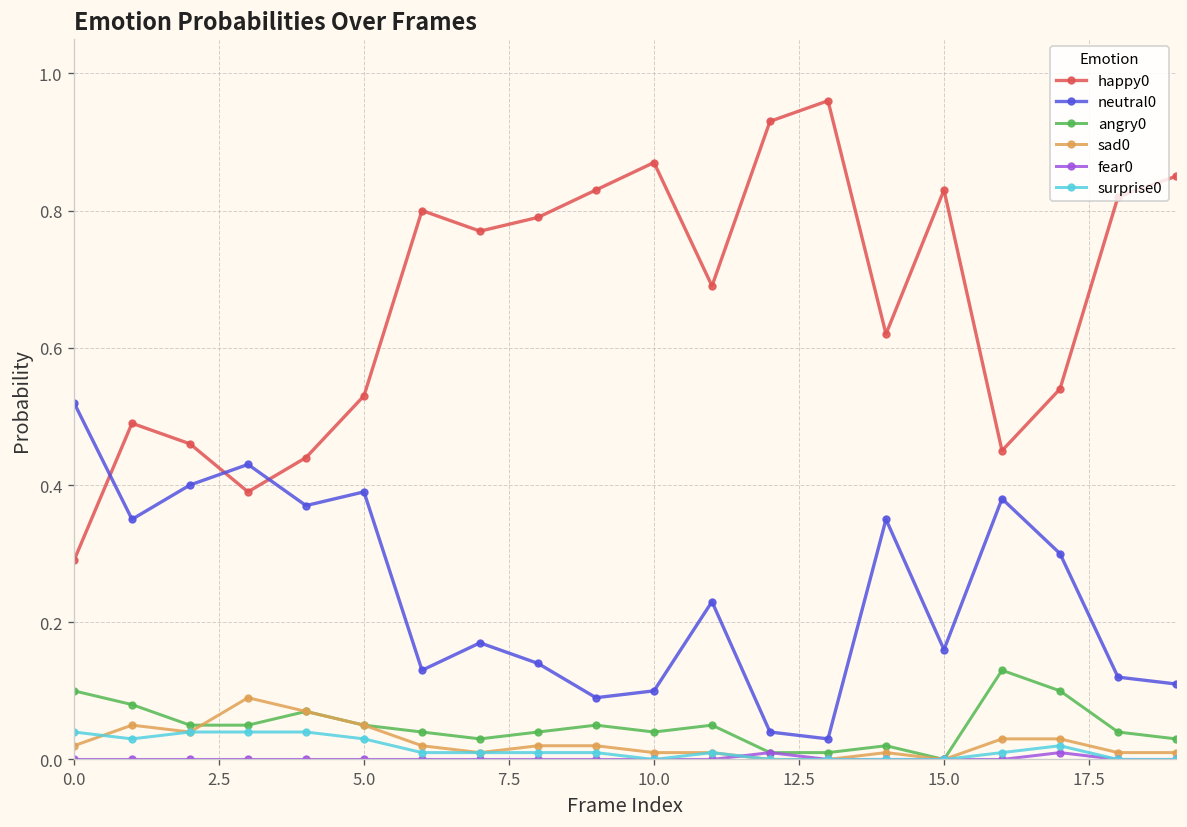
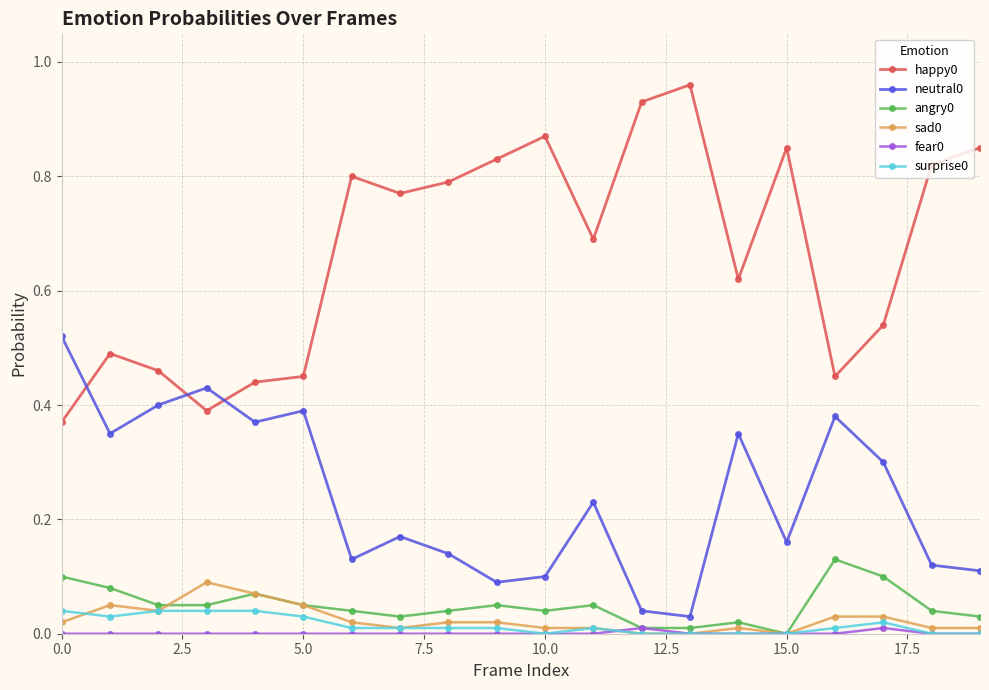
happy0, 0.0: 0.29 -> 0.37
happy0, 5.0: 0.53 -> 0.45
happy0, 15.0: 0.83 -> 0.85
